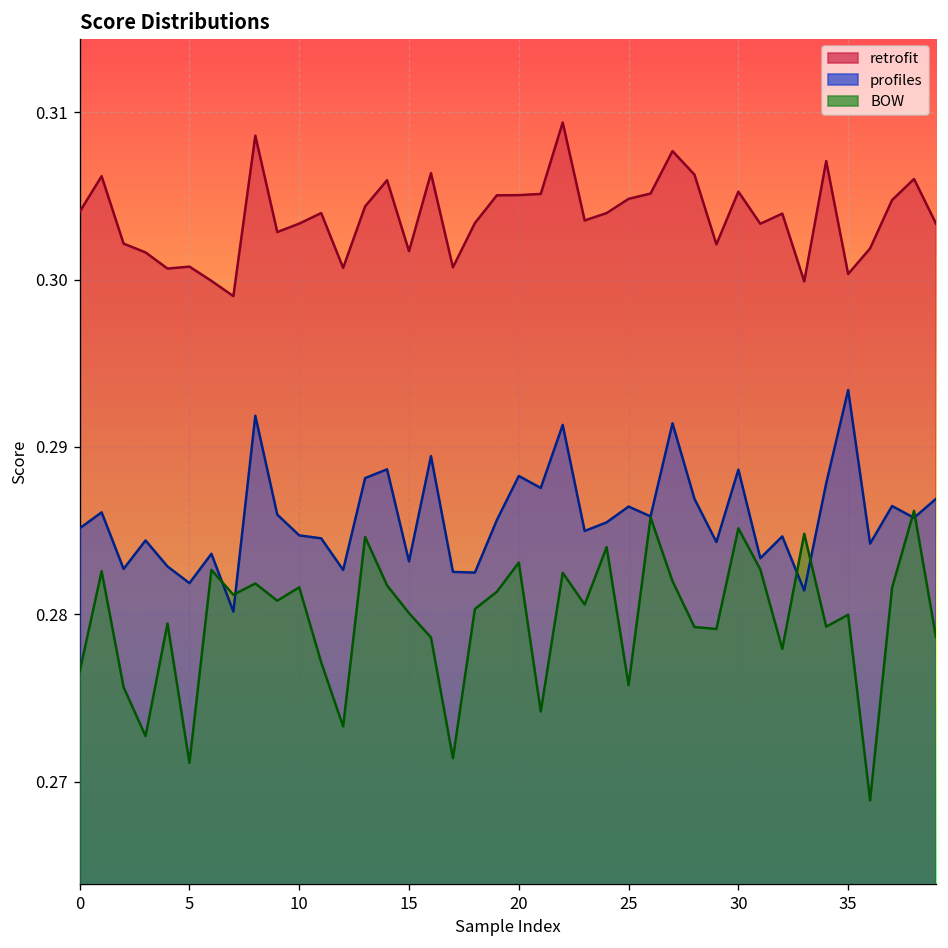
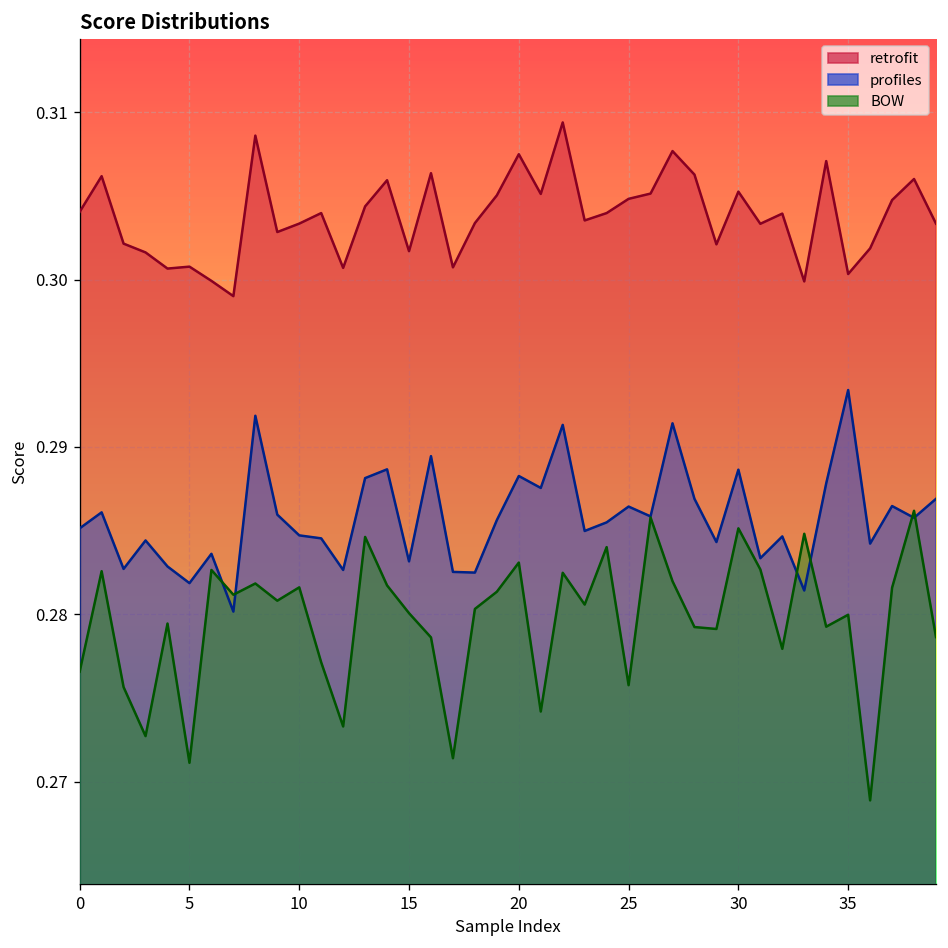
retrofit, 20: 0.3050 -> 0.3075
